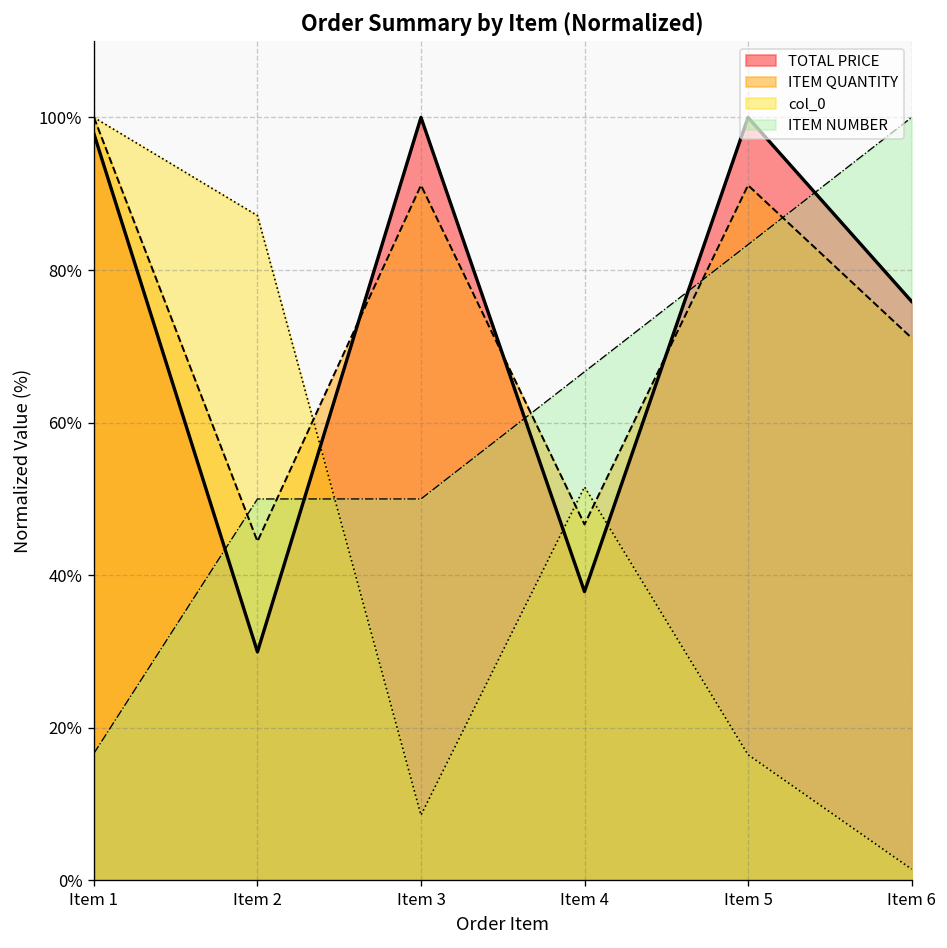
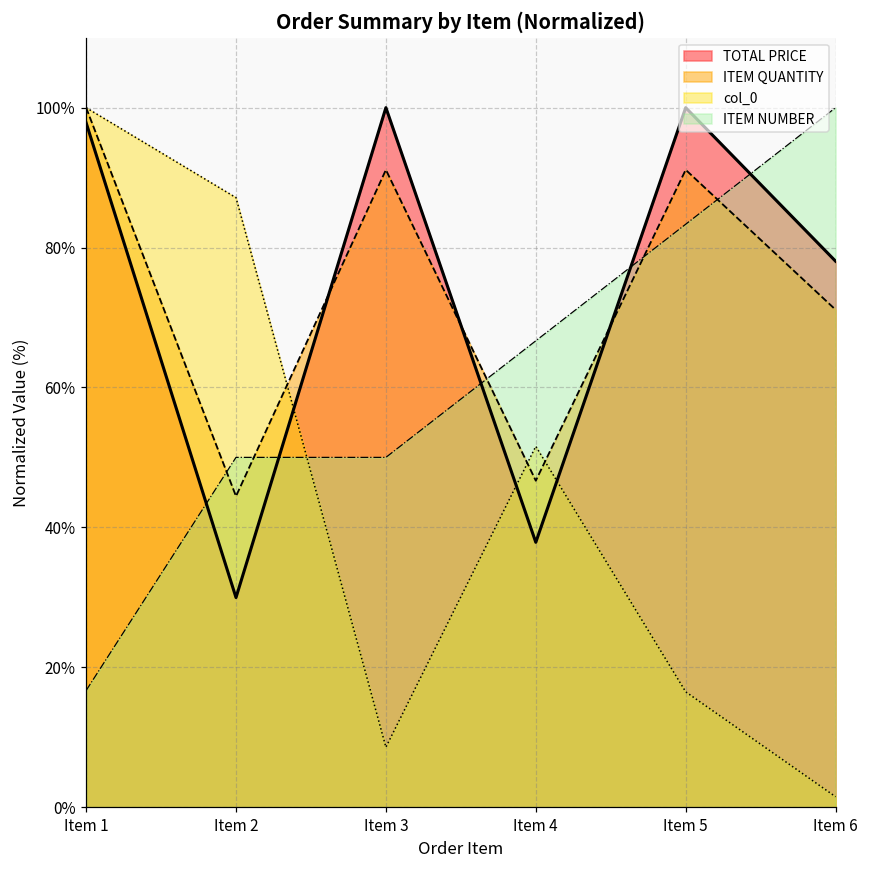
TOTAL PRICE, Item 6: 76% -> 78%
